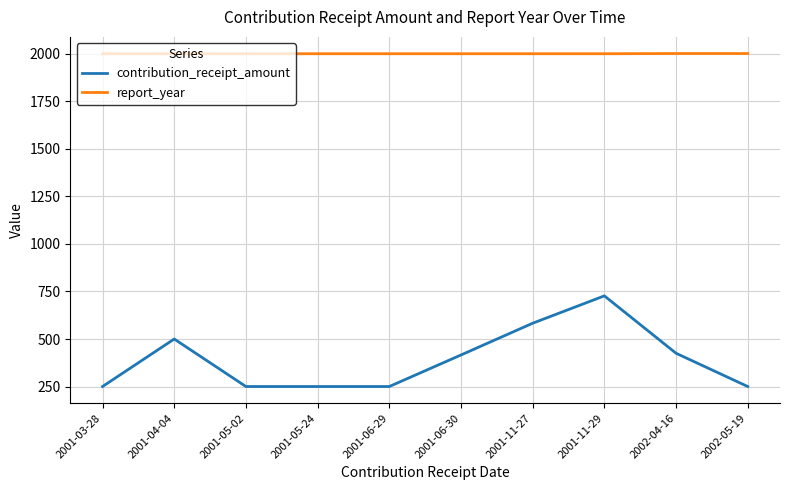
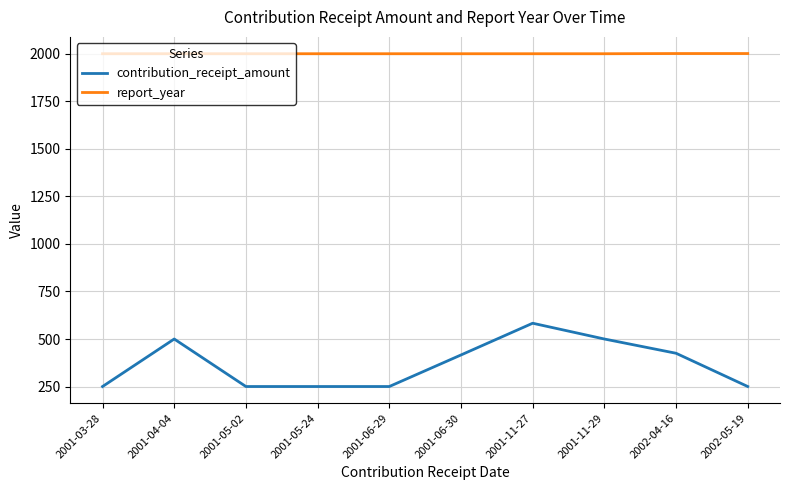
contribution_receipt_amount, 2001-11-29: 730 -> 500
